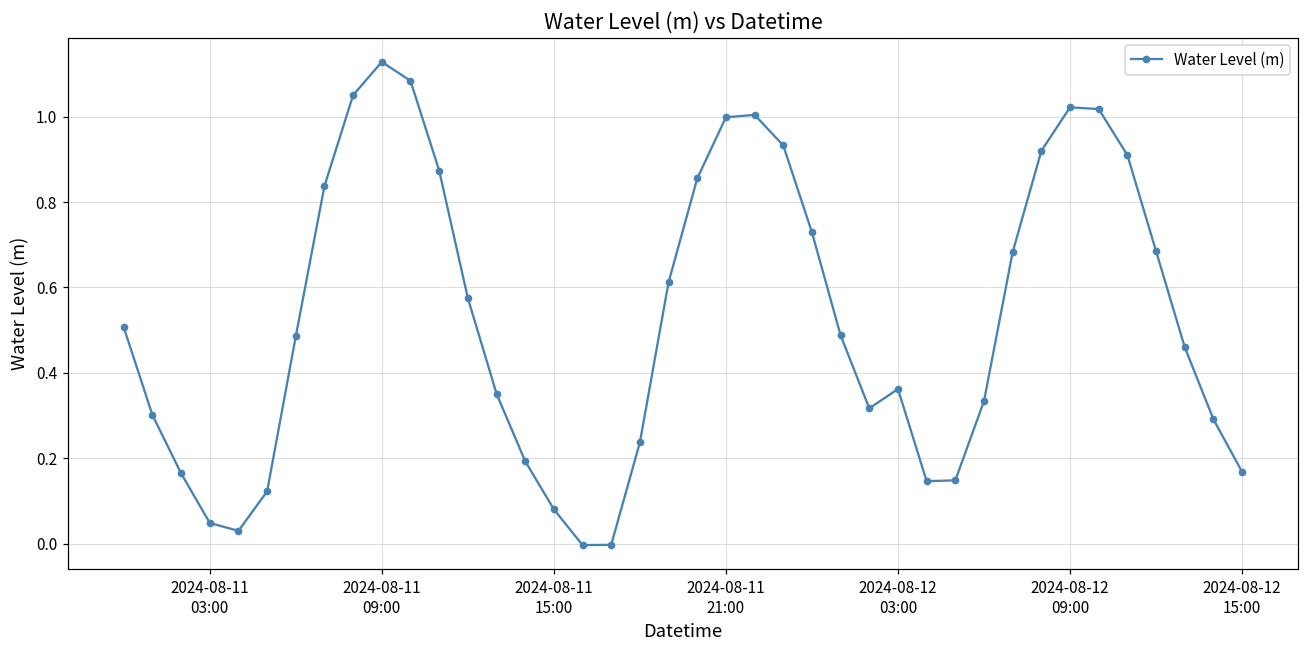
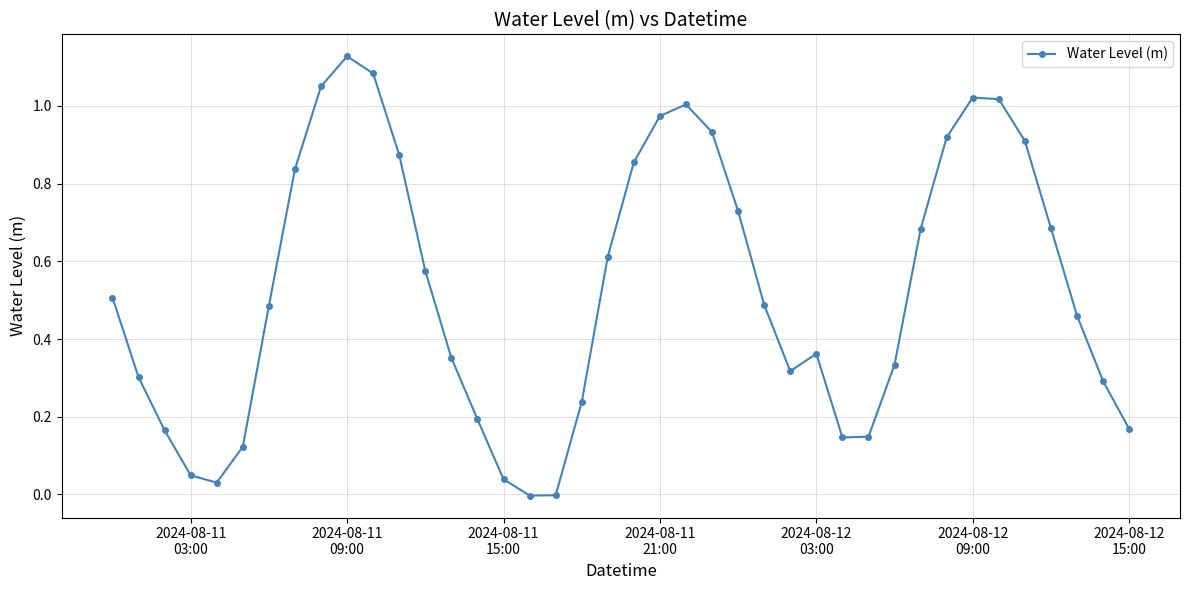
2024-08-11 15:00: 0.08 -> 0.04
2024-08-11 21:00: 1.00 -> 0.97
